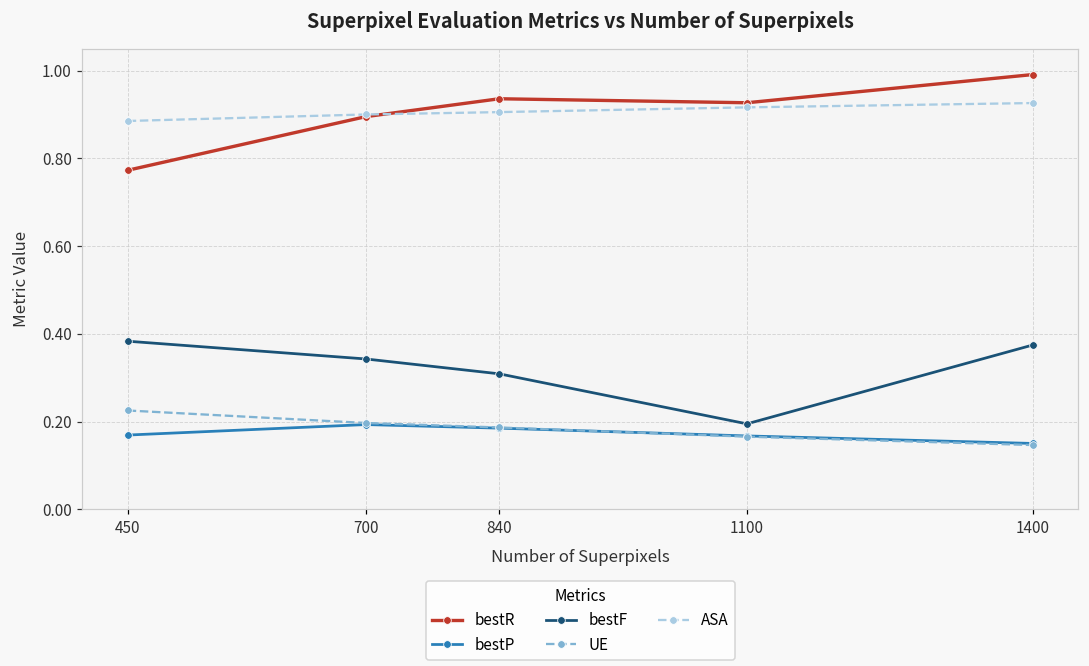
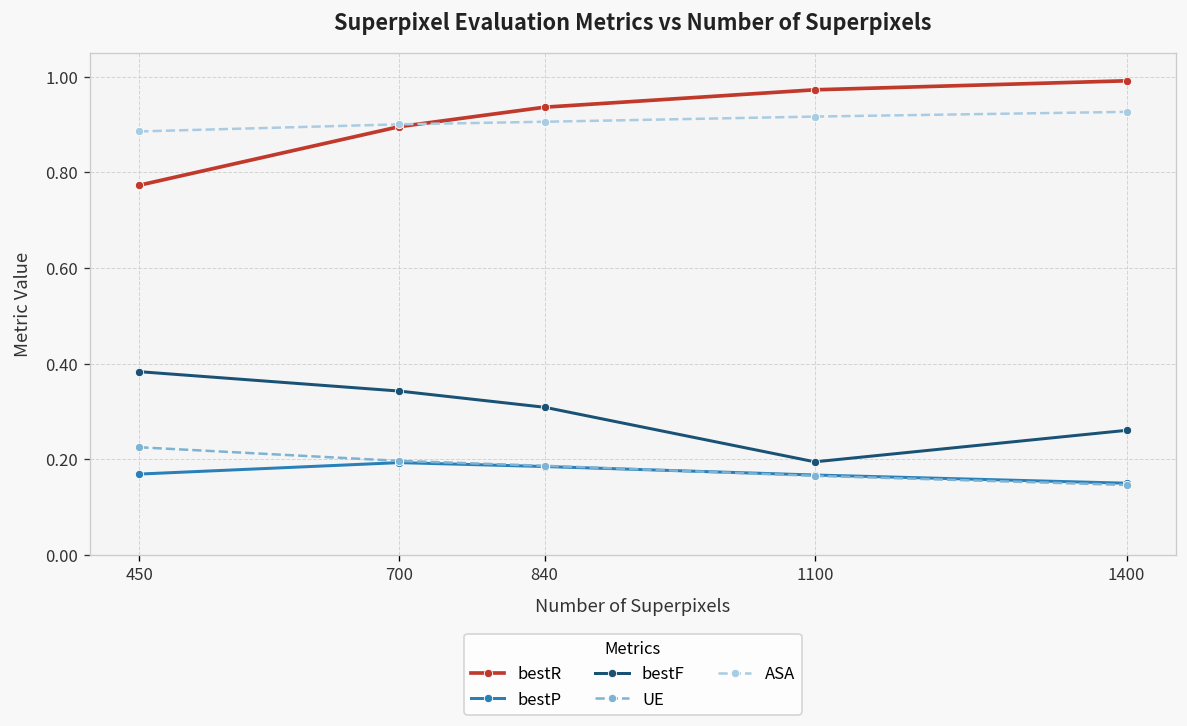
bestR, 1100: 0.93 -> 0.97
bestF, 1400: 0.37 -> 0.26
